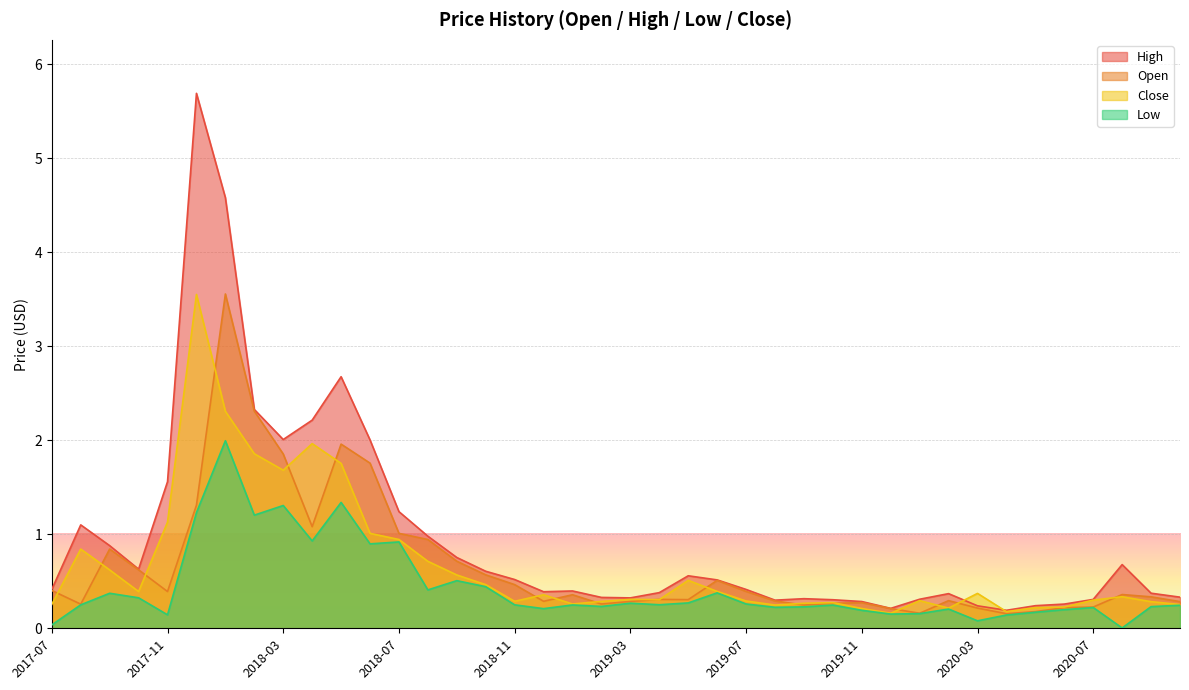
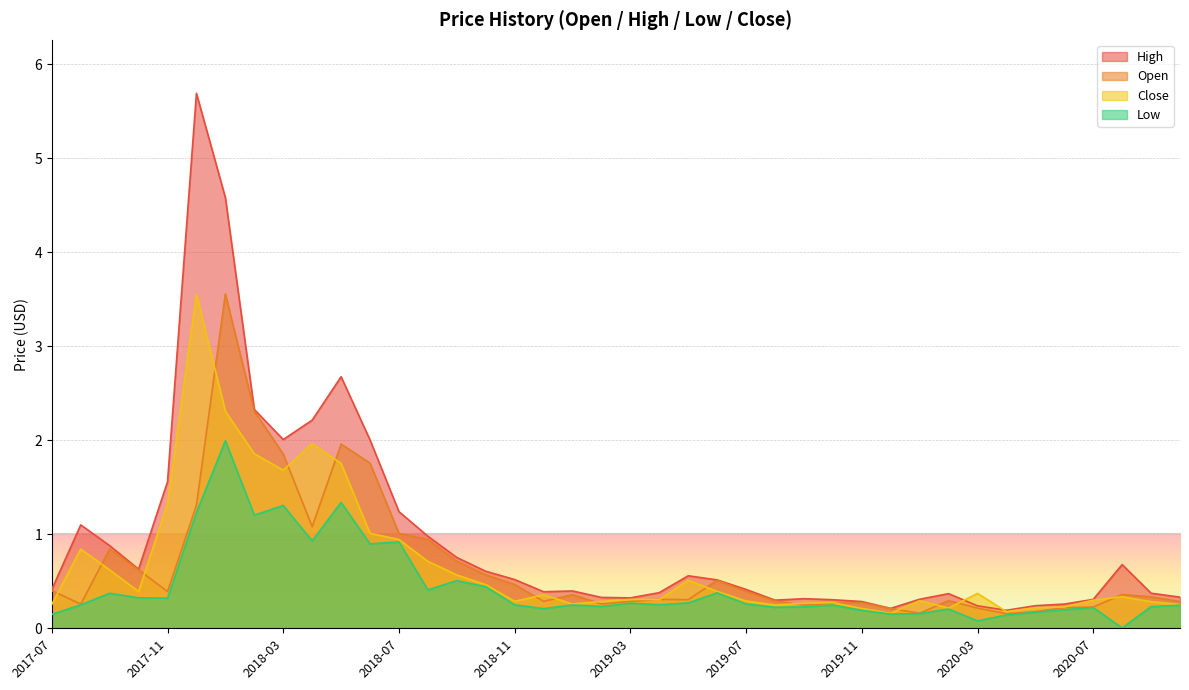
Low, 2017-07: 0.0 -> 0.1
Close, 2017-11: 1.1 -> 1.3
Low, 2017-11: 0.1 -> 0.3
